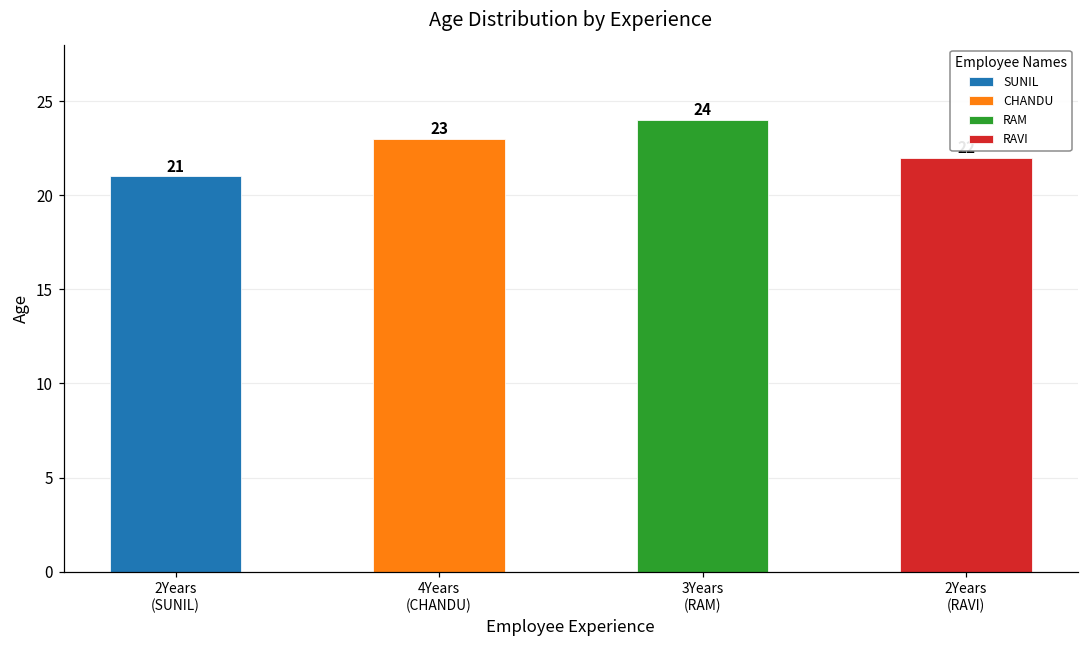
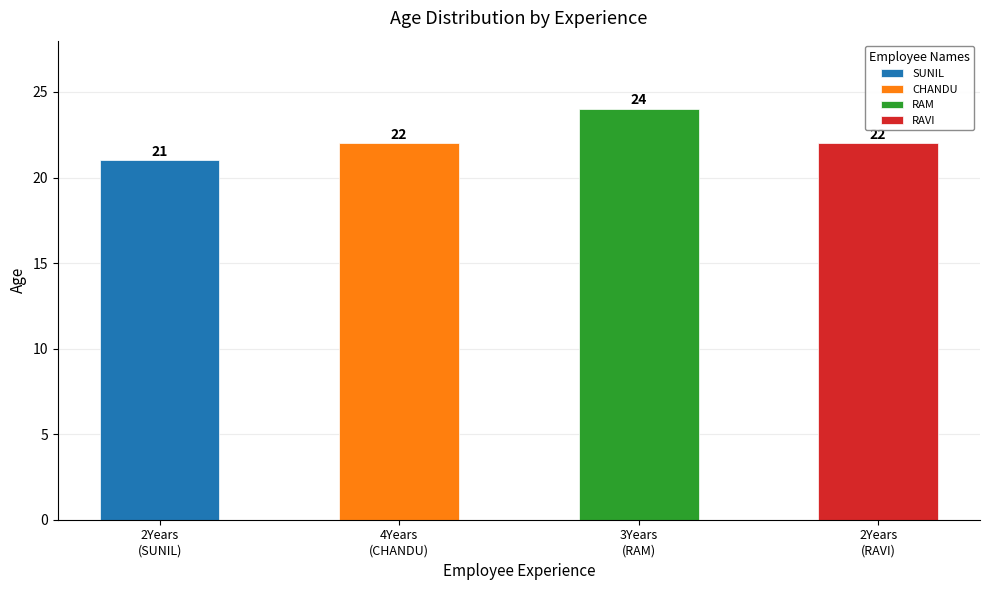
4Years (CHANDU): 23 -> 22
